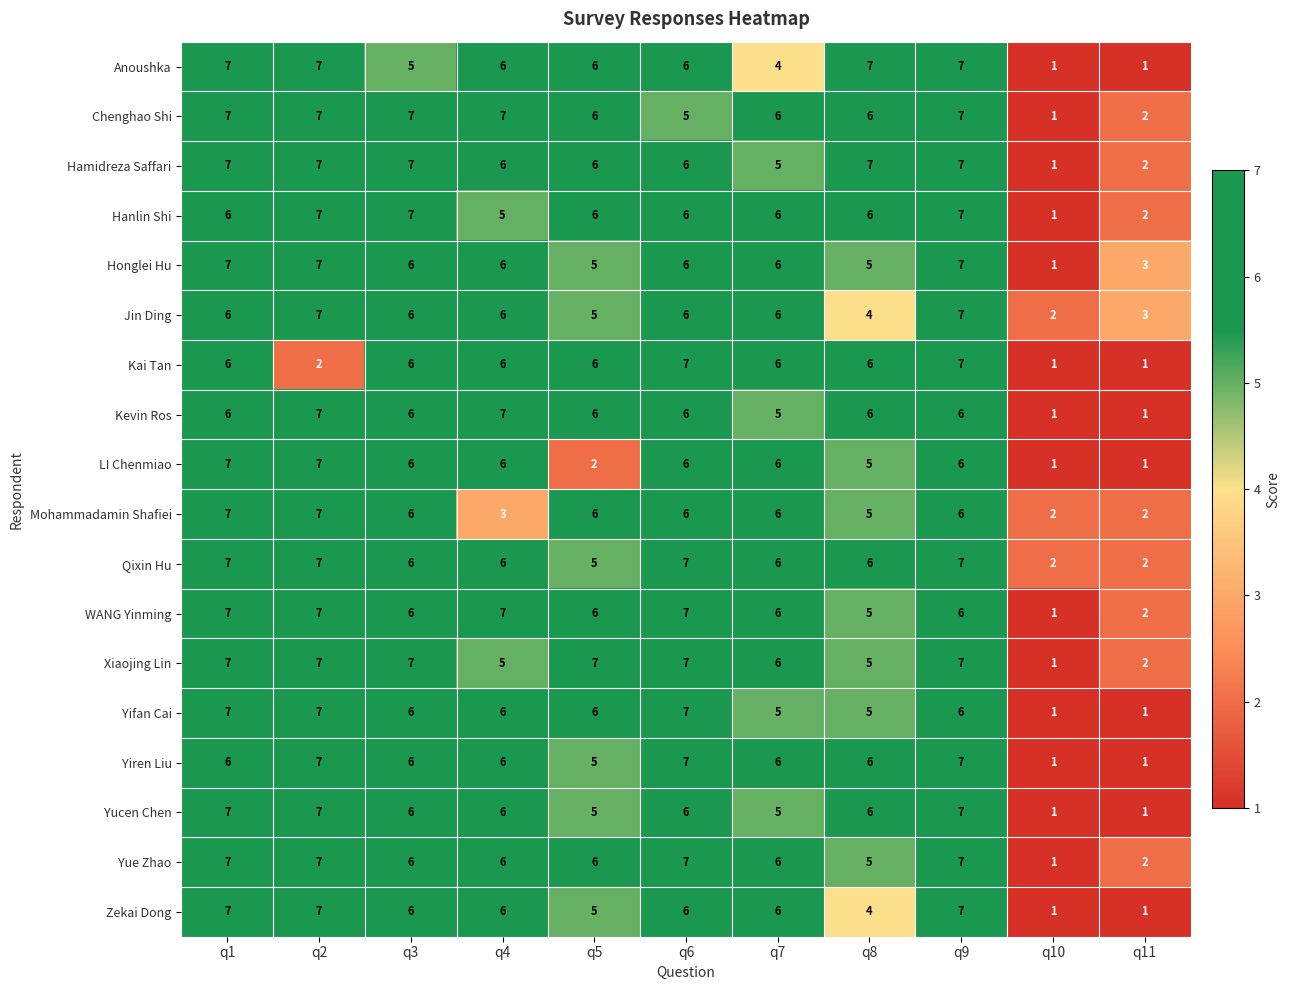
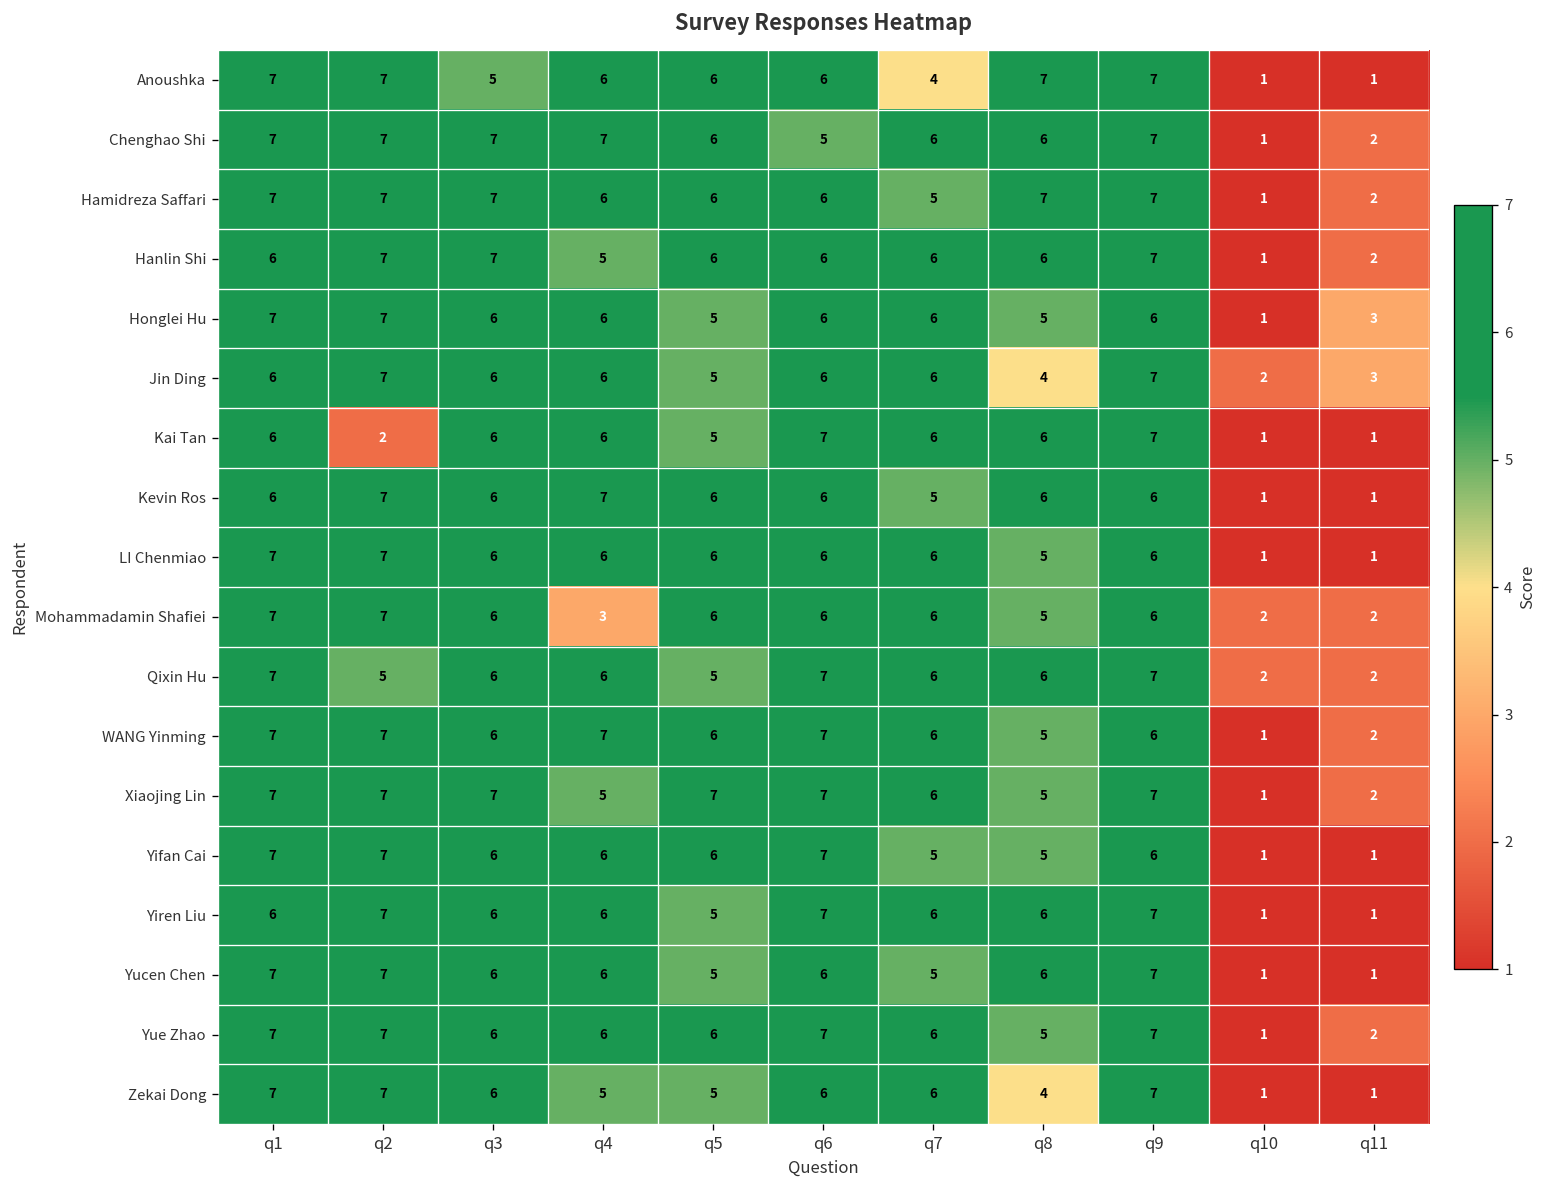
Honglei Hu, q9: 7 -> 6
Kai Tan, q5: 6 -> 5
LI Chenmiao, q5: 2 -> 6
Qixin Hu, q2: 7 -> 5
Zekai Dong, q4: 6 -> 5
